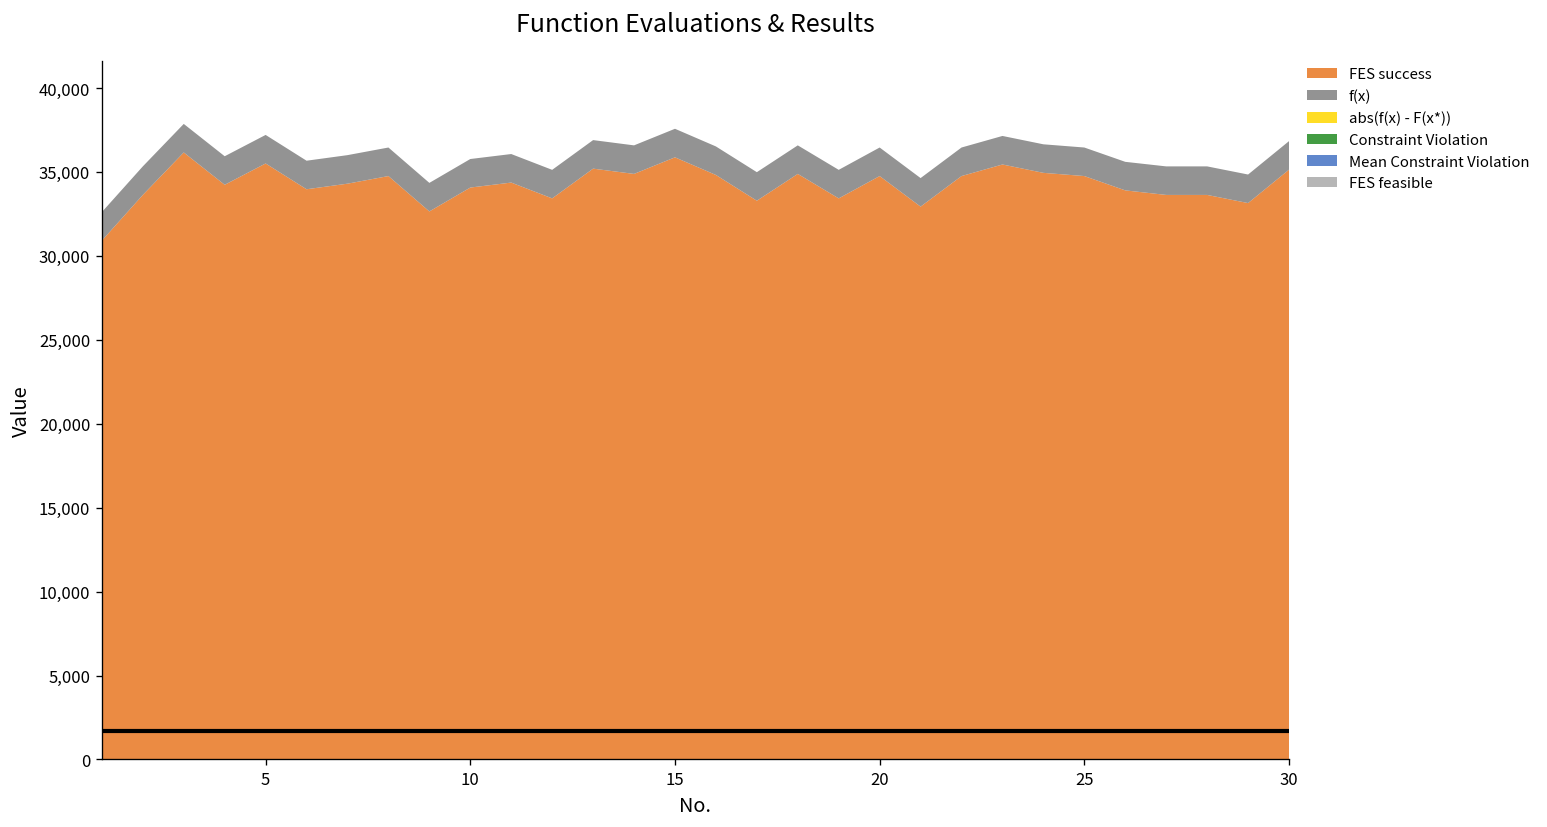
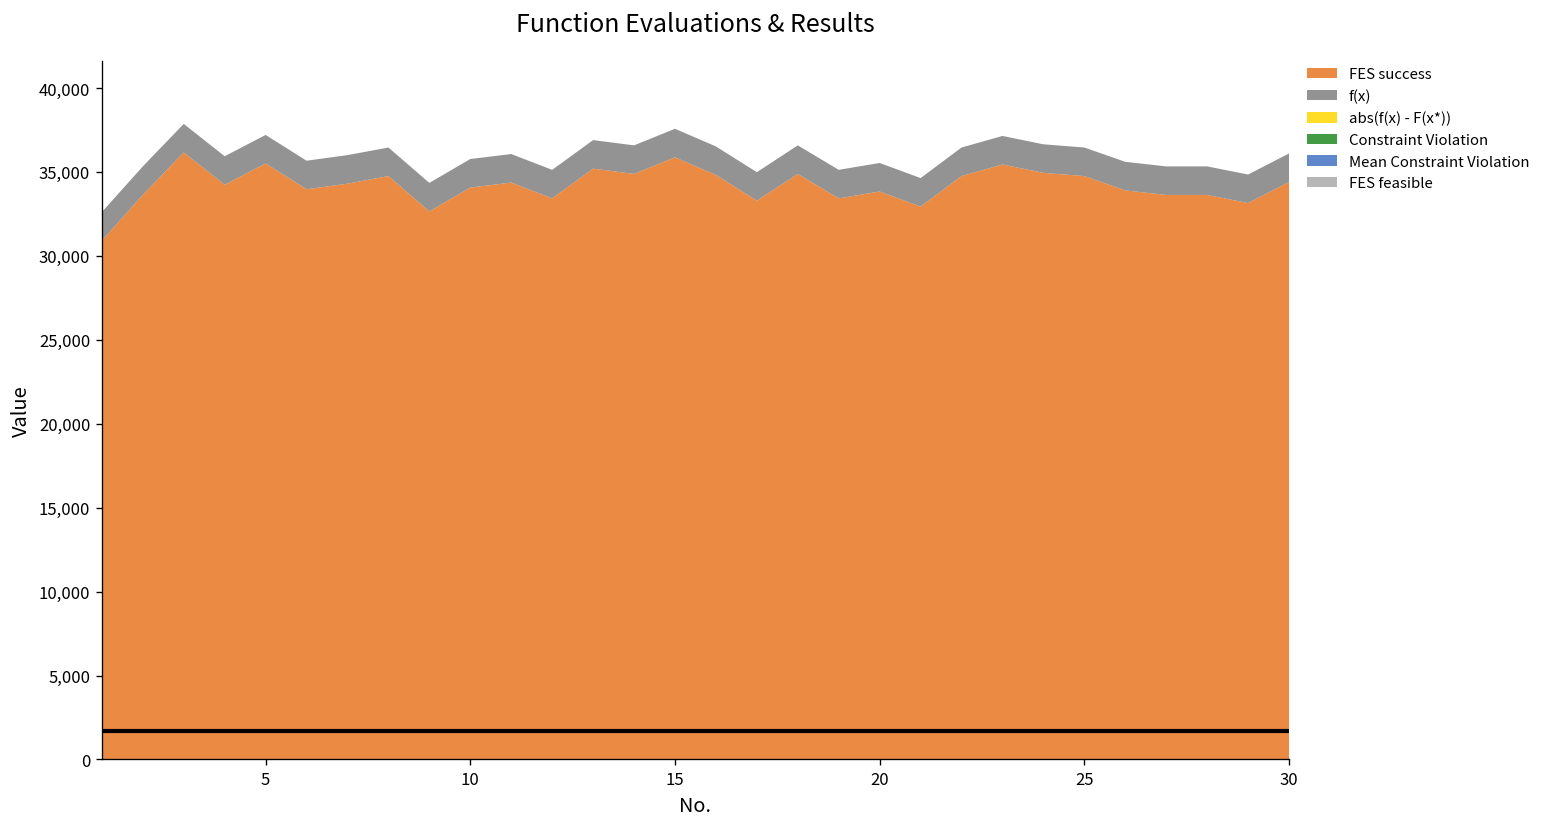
FES success, 20: 34,800 -> 33,800
FES success, 30: 35,100 -> 34,400
